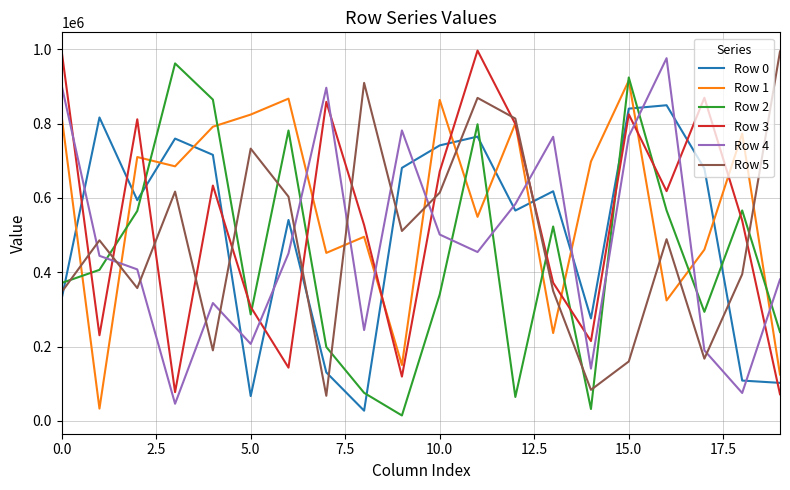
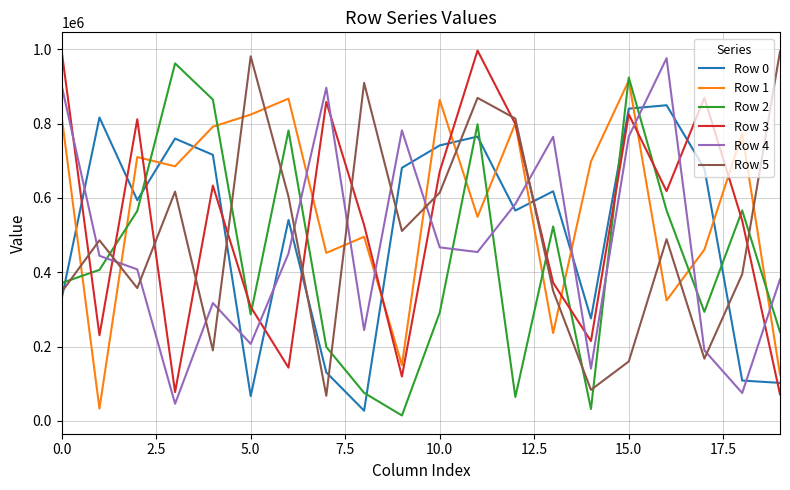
Row 5, 5.0: 730000 -> 980000
Row 2, 10.0: 340000 -> 290000
Row 4, 10.0: 500000 -> 470000
